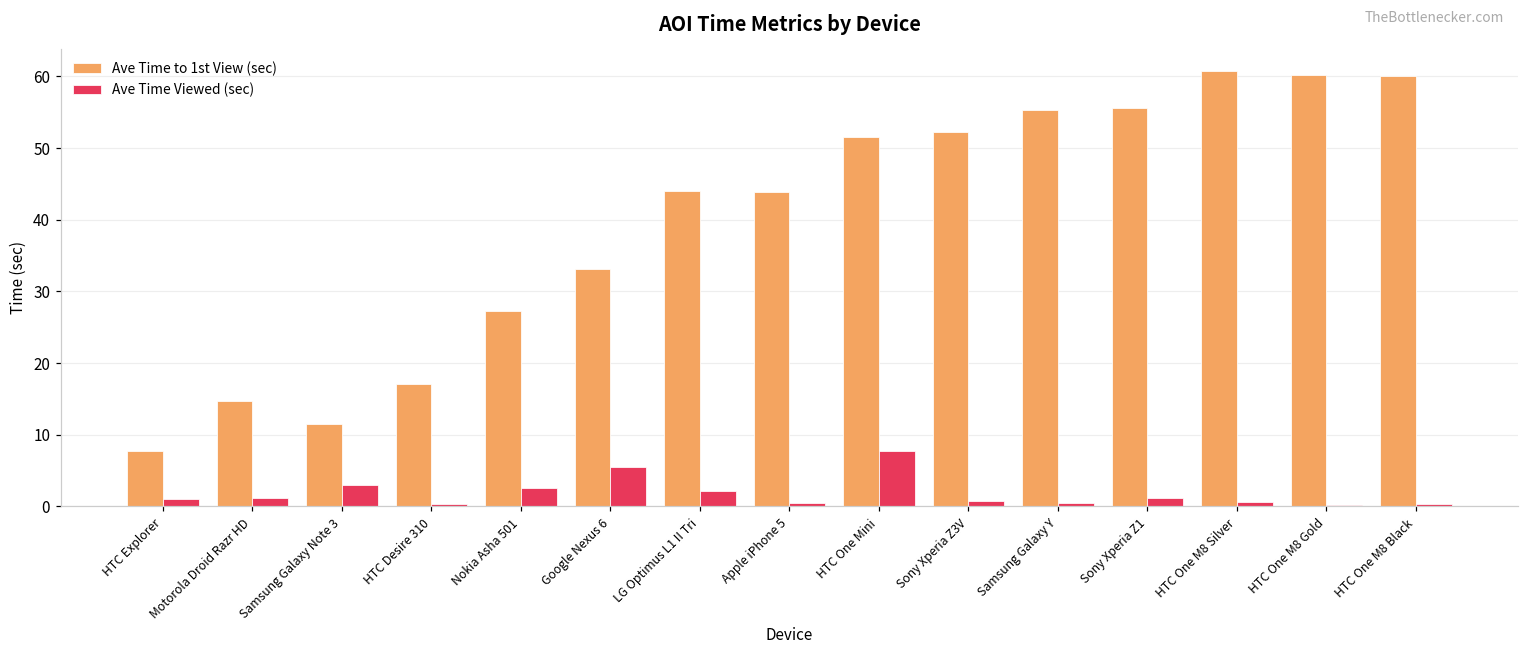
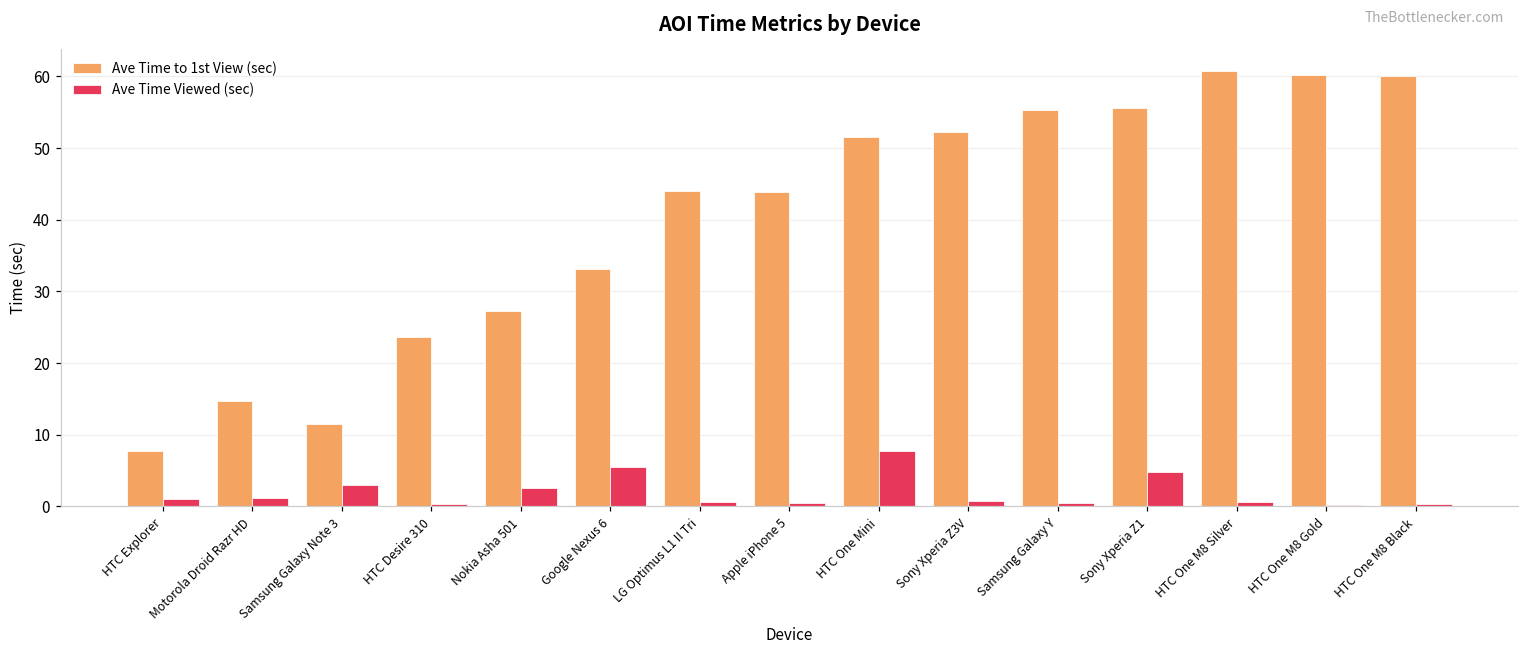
Ave Time to 1st View (sec), HTC Desire 310: 17 -> 24
Ave Time Viewed (sec), LG Optimus L1 II Tri: 2 -> 1
Ave Time Viewed (sec), Sony Xperia Z1: 1 -> 5
